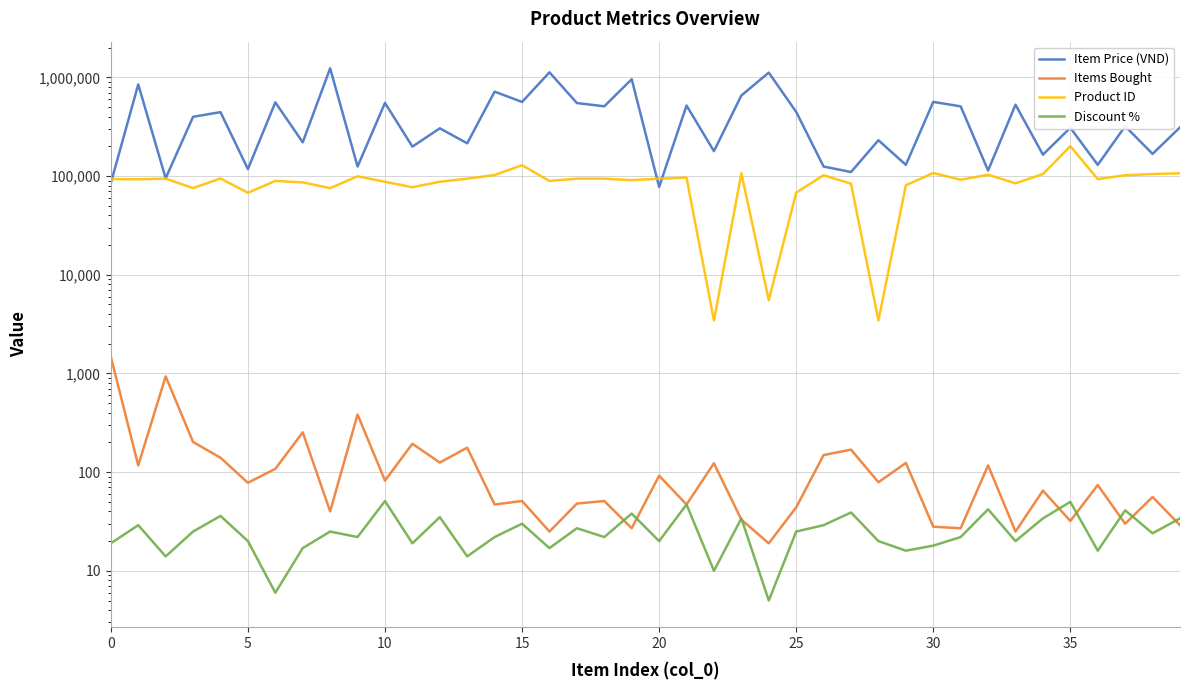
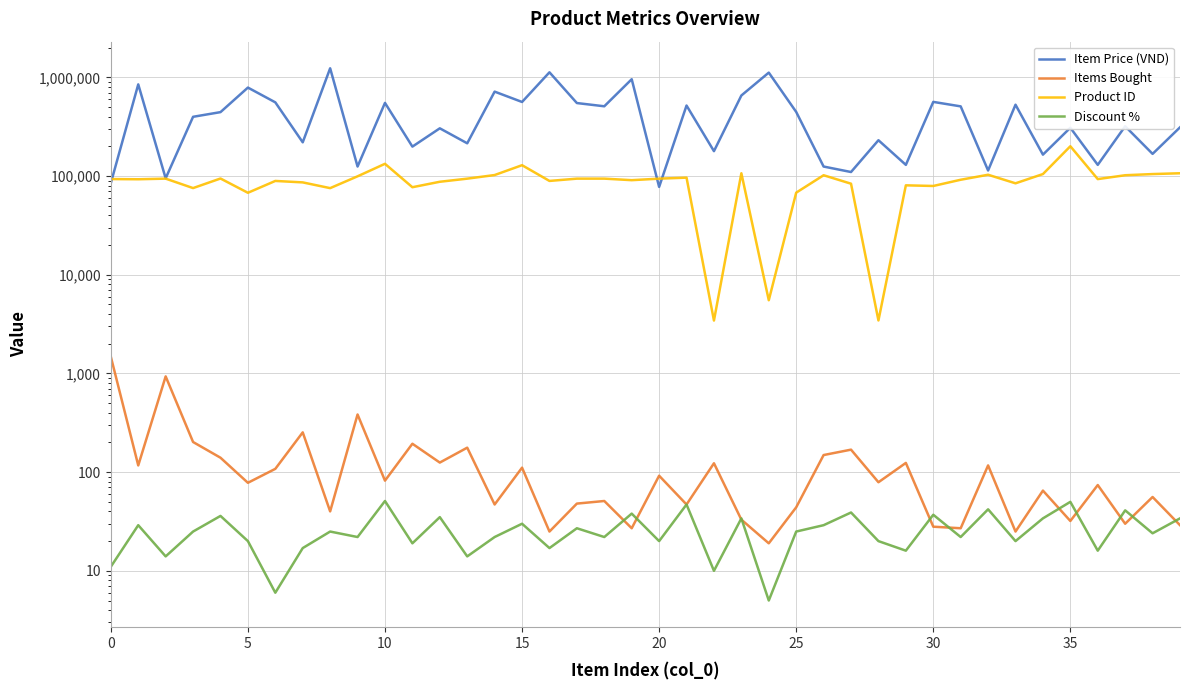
Discount %, 0: 19 -> 11
Item Price (VND), 5: 120,000 -> 800,000
Product ID, 10: 90,000 -> 130,000
Items Bought, 15: 50 -> 110
Product ID, 30: 110,000 -> 80,000
Discount %, 30: 18 -> 37
